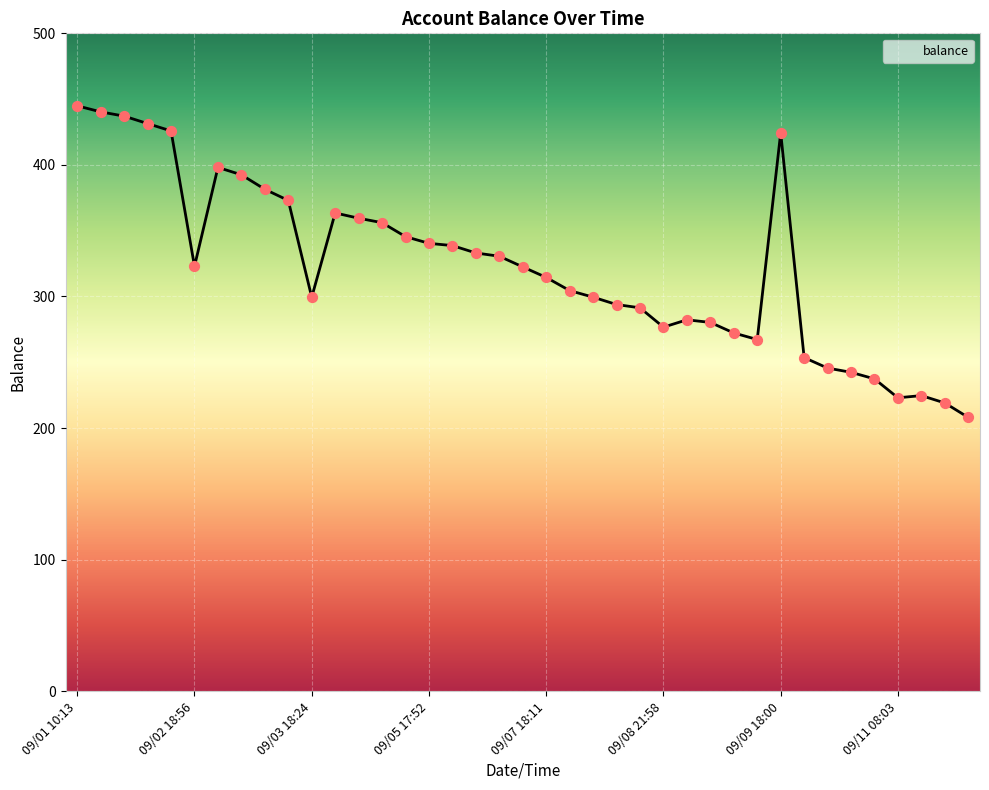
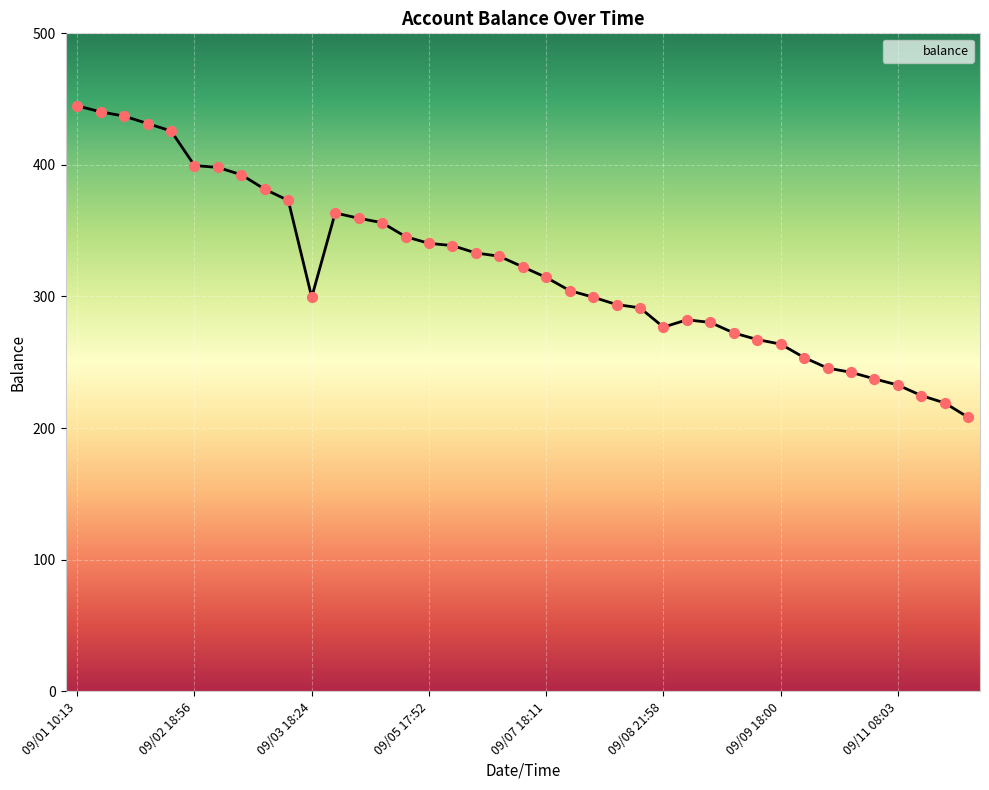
09/02 18:56: 323 -> 400
09/09 18:00: 424 -> 264
09/11 08:03: 223 -> 233
